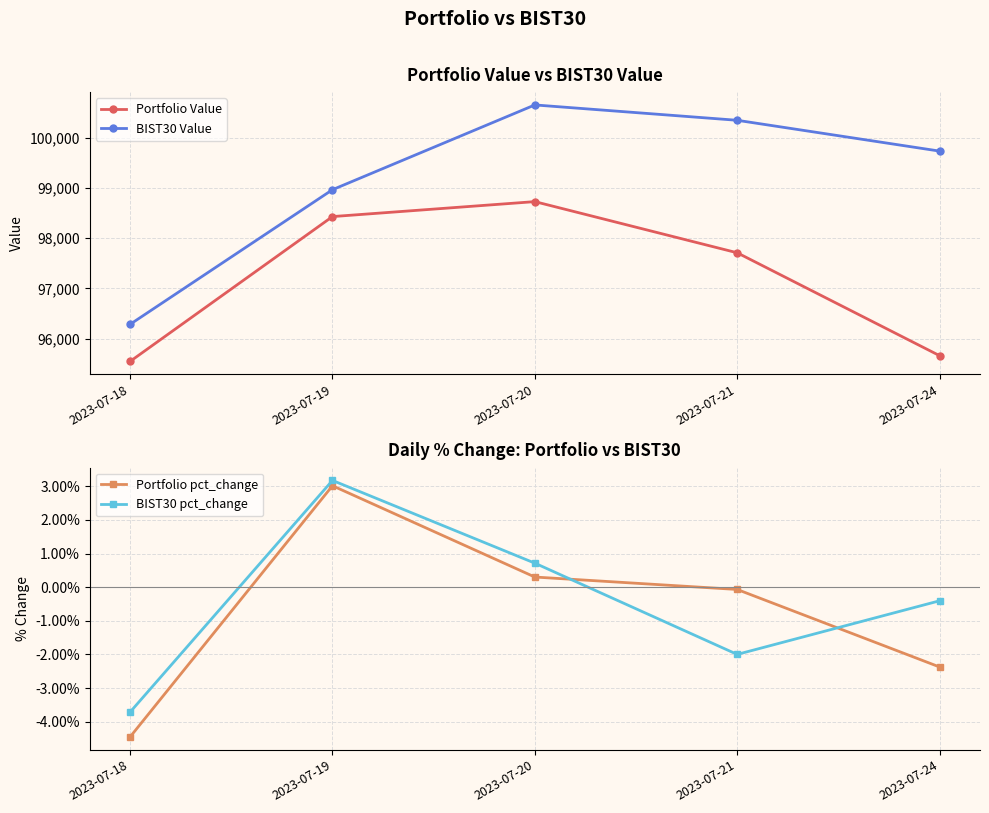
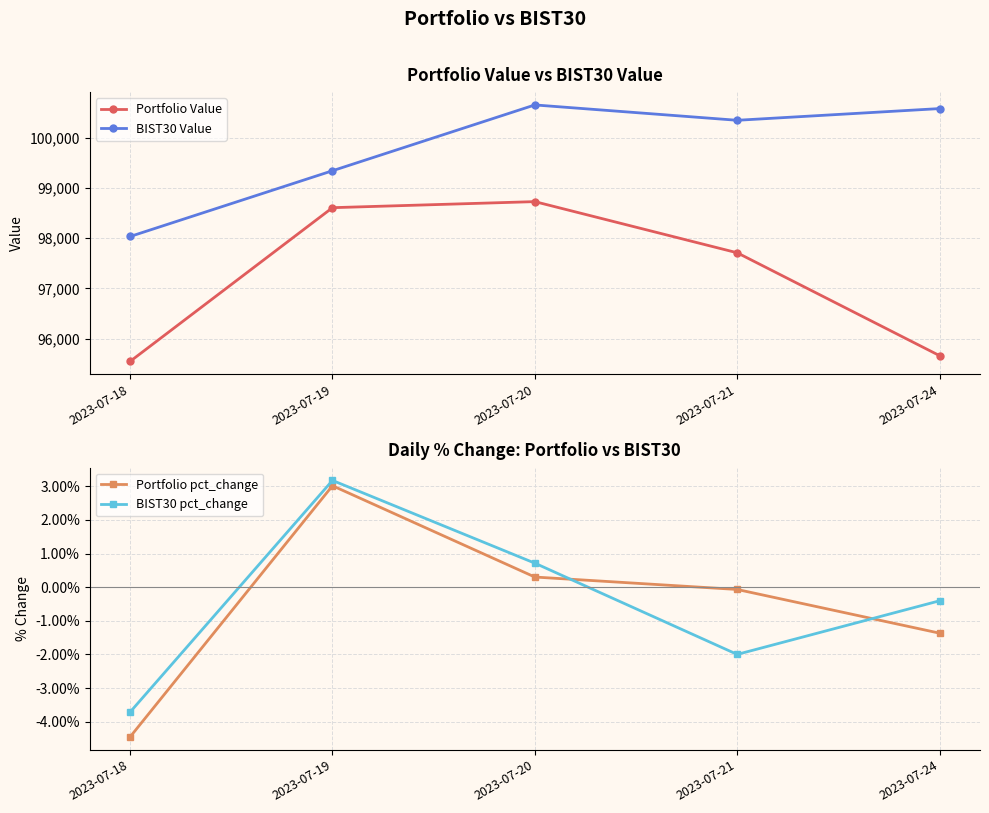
Portfolio Value vs BIST30 Value, BIST30 Value, 2023-07-18: 96,300 -> 98,000
Portfolio Value vs BIST30 Value, Portfolio Value, 2023-07-19: 98,400 -> 98,600
Portfolio Value vs BIST30 Value, BIST30 Value, 2023-07-19: 99,000 -> 99,300
Portfolio Value vs BIST30 Value, BIST30 Value, 2023-07-24: 99,700 -> 100,600
Daily % Change: Portfolio vs BIST30, Portfolio pct_change, 2023-07-24: -2.4% -> -1.4%
